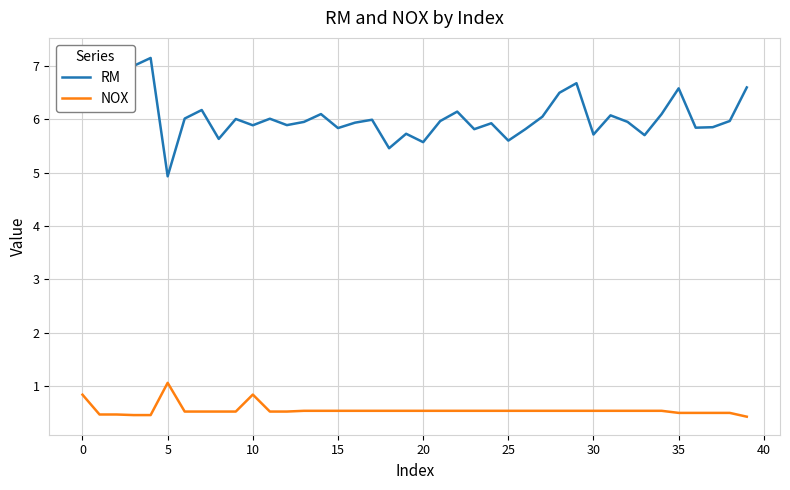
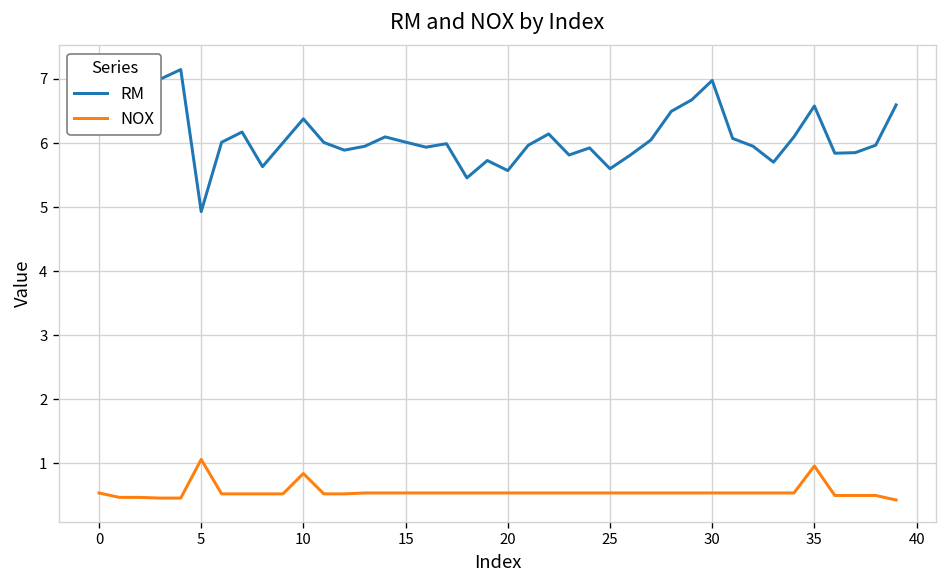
NOX, 0: 0.8 -> 0.5
RM, 10: 5.9 -> 6.4
RM, 15: 5.8 -> 6.0
RM, 30: 5.7 -> 7.0
NOX, 35: 0.5 -> 1.0
